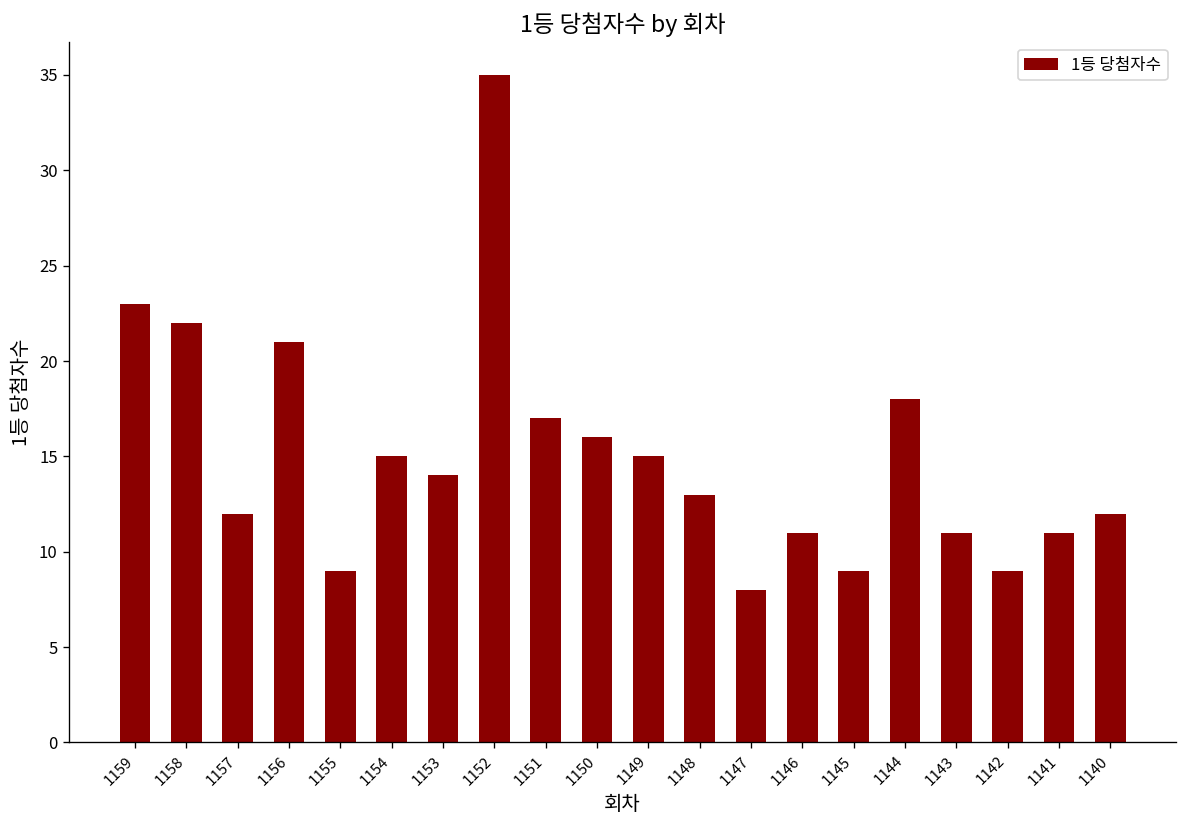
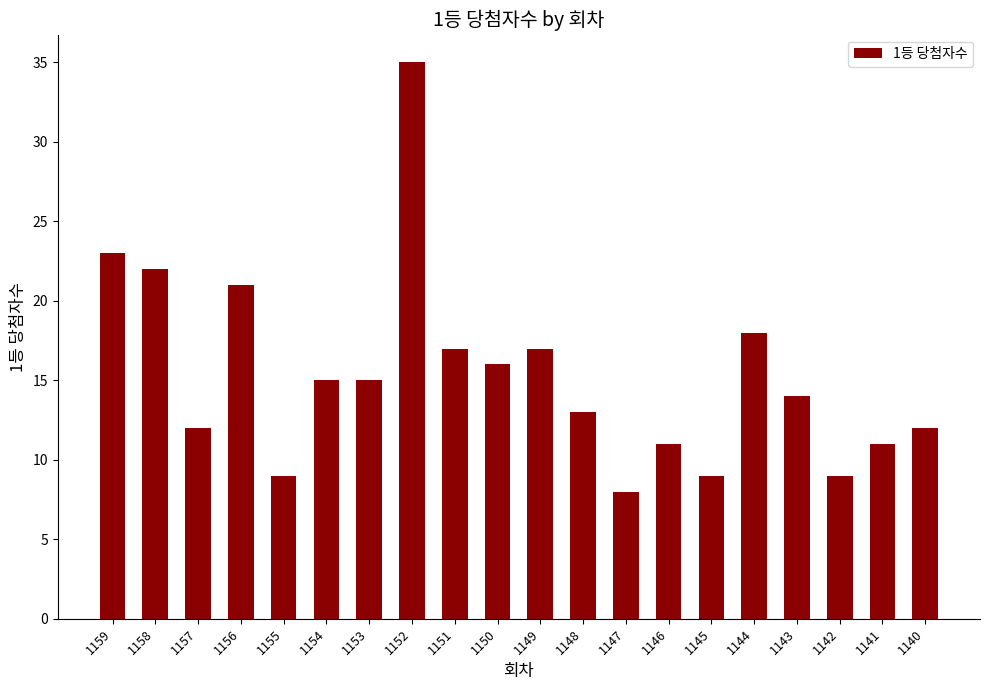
1153: 14 -> 15
1149: 15 -> 17
1143: 11 -> 14
